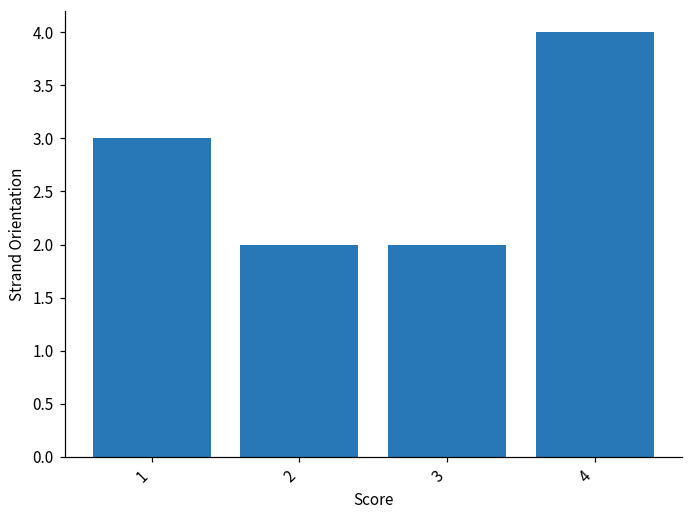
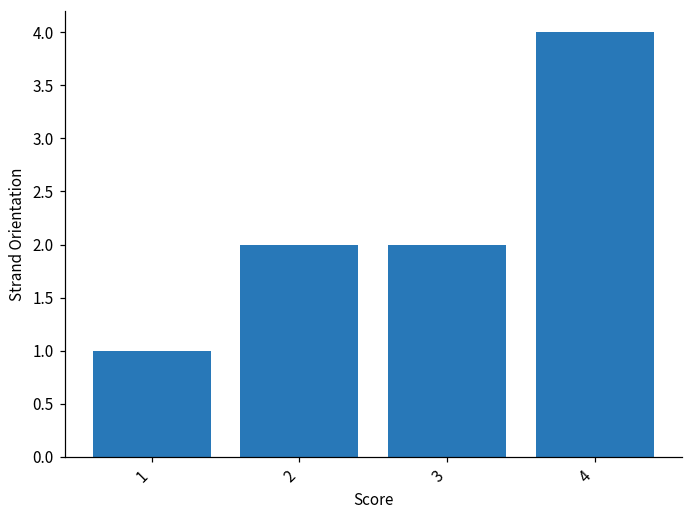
1: 3 -> 1
